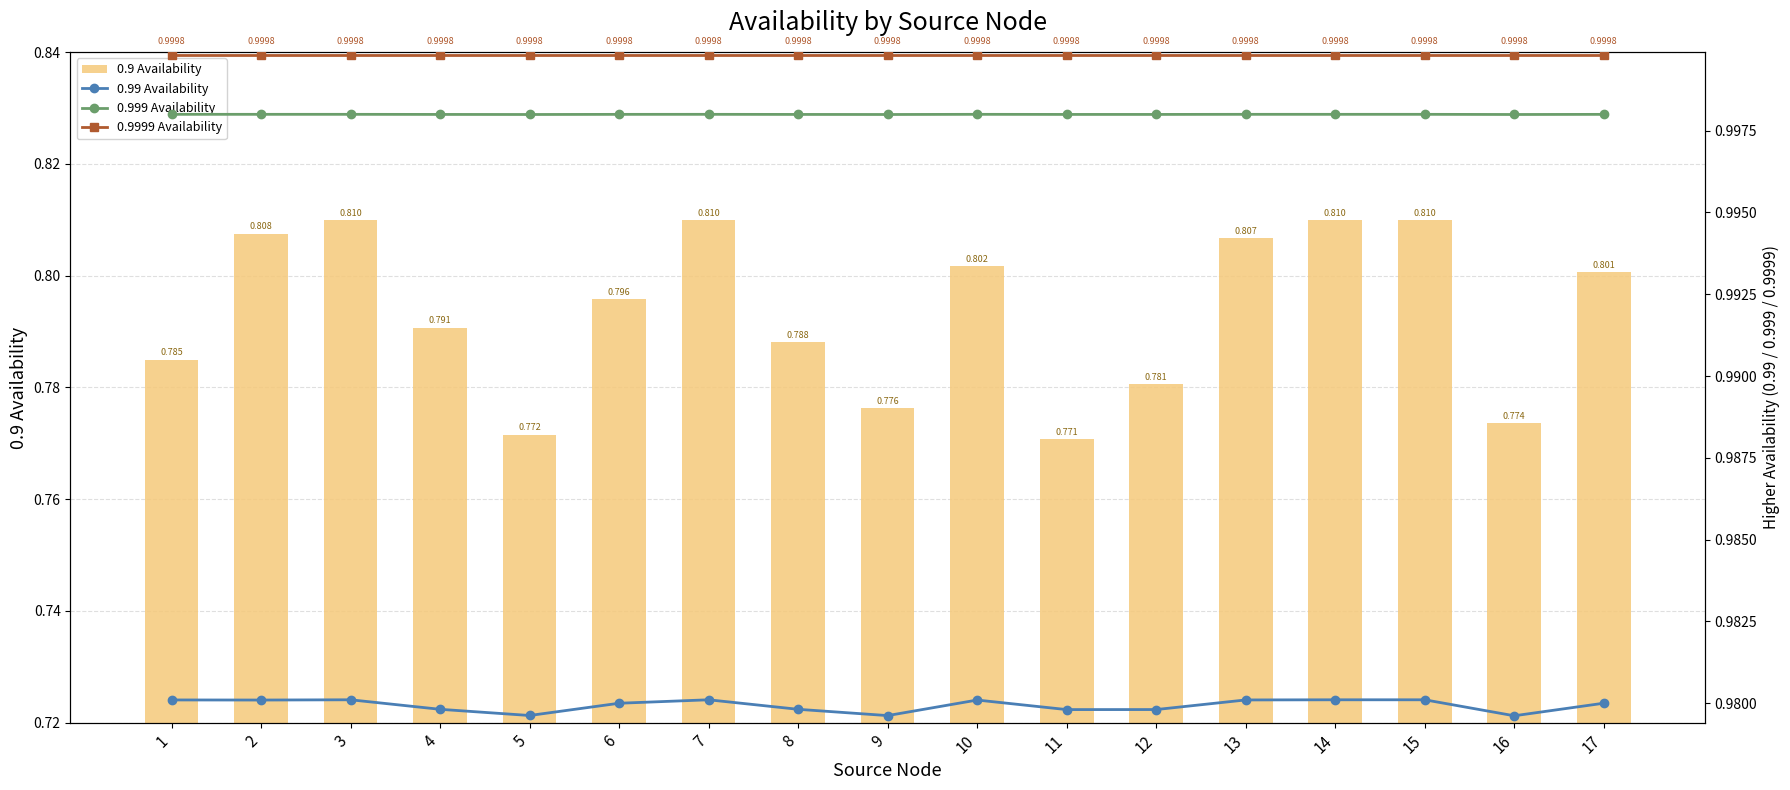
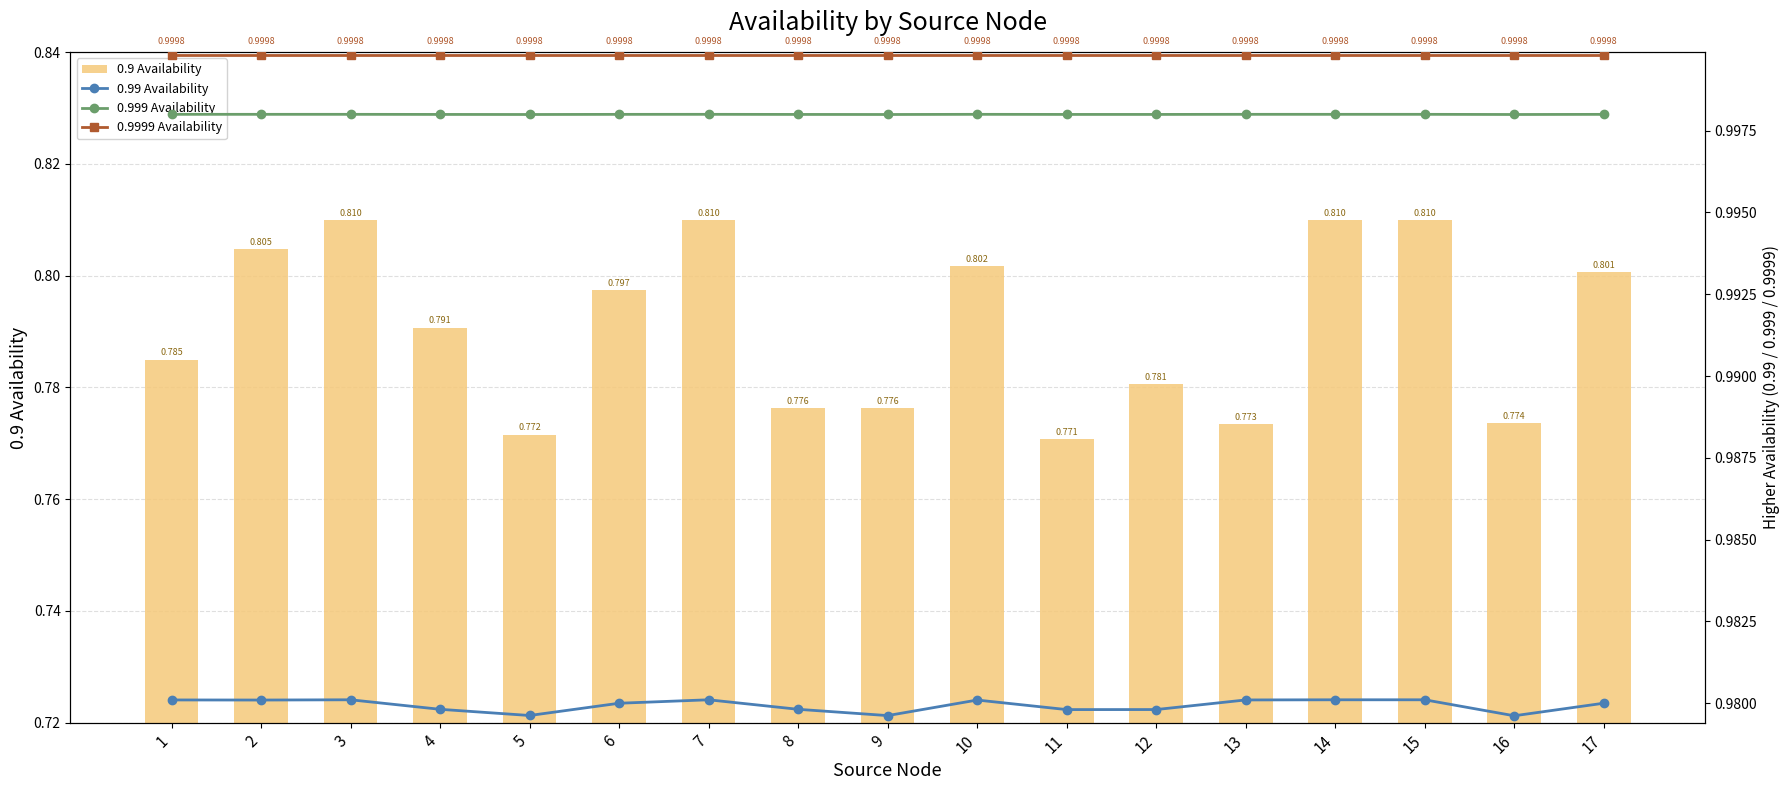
0.9 Availability, 2: 0.808 -> 0.805
0.9 Availability, 6: 0.796 -> 0.797
0.9 Availability, 8: 0.788 -> 0.776
0.9 Availability, 13: 0.807 -> 0.773
